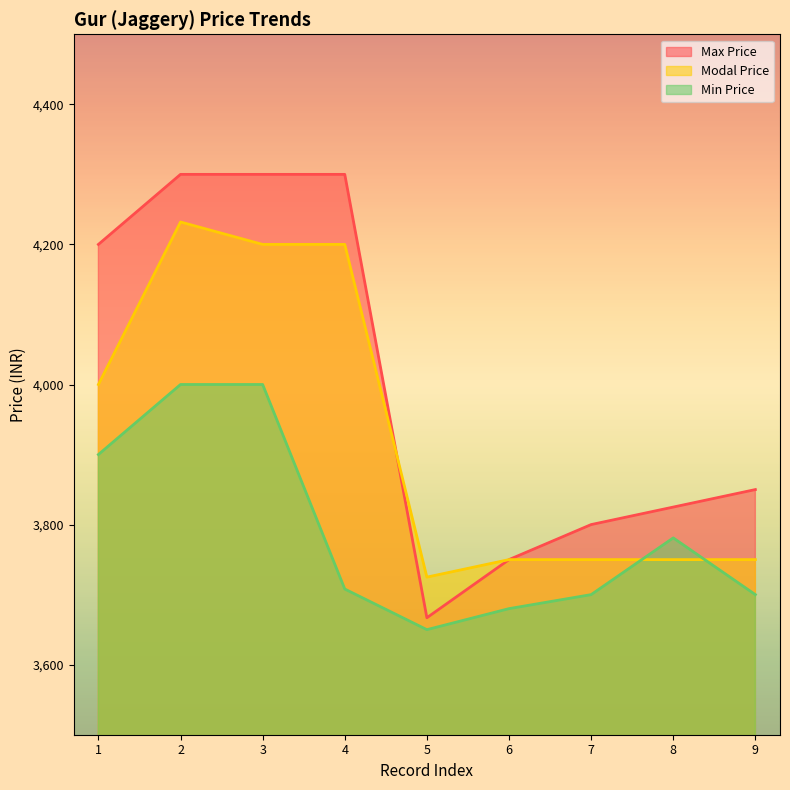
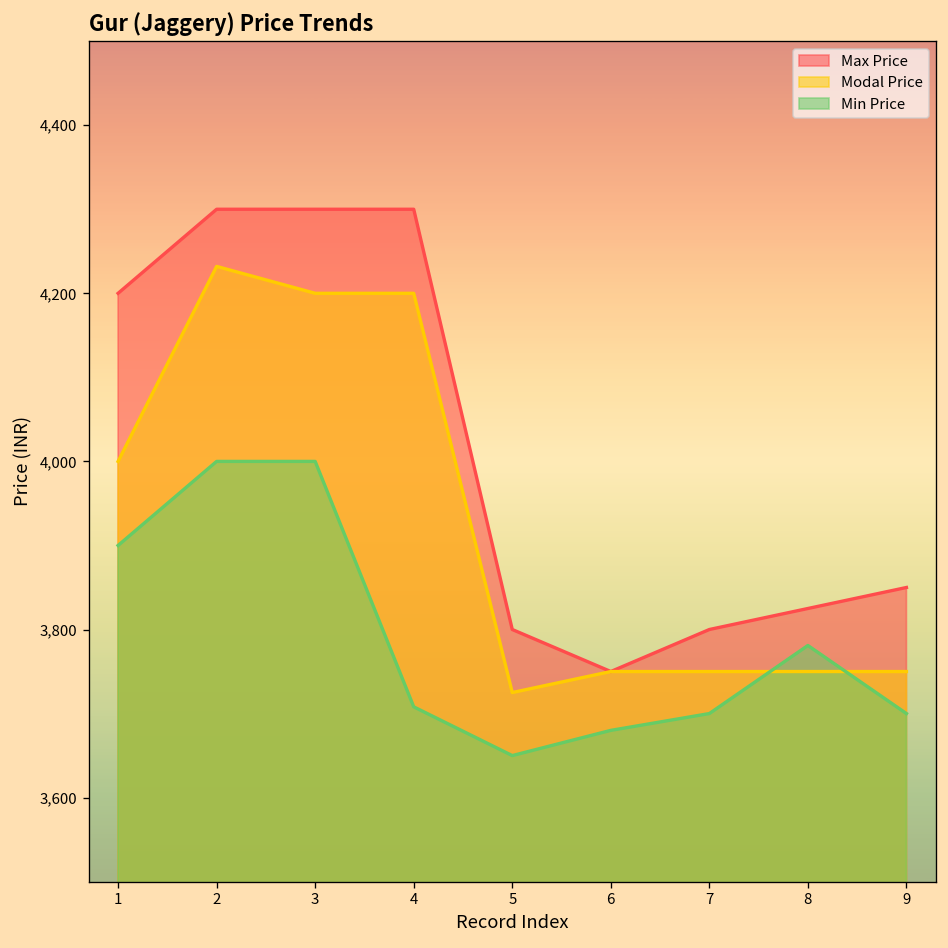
Max Price, 5: 3,670 -> 3,800
